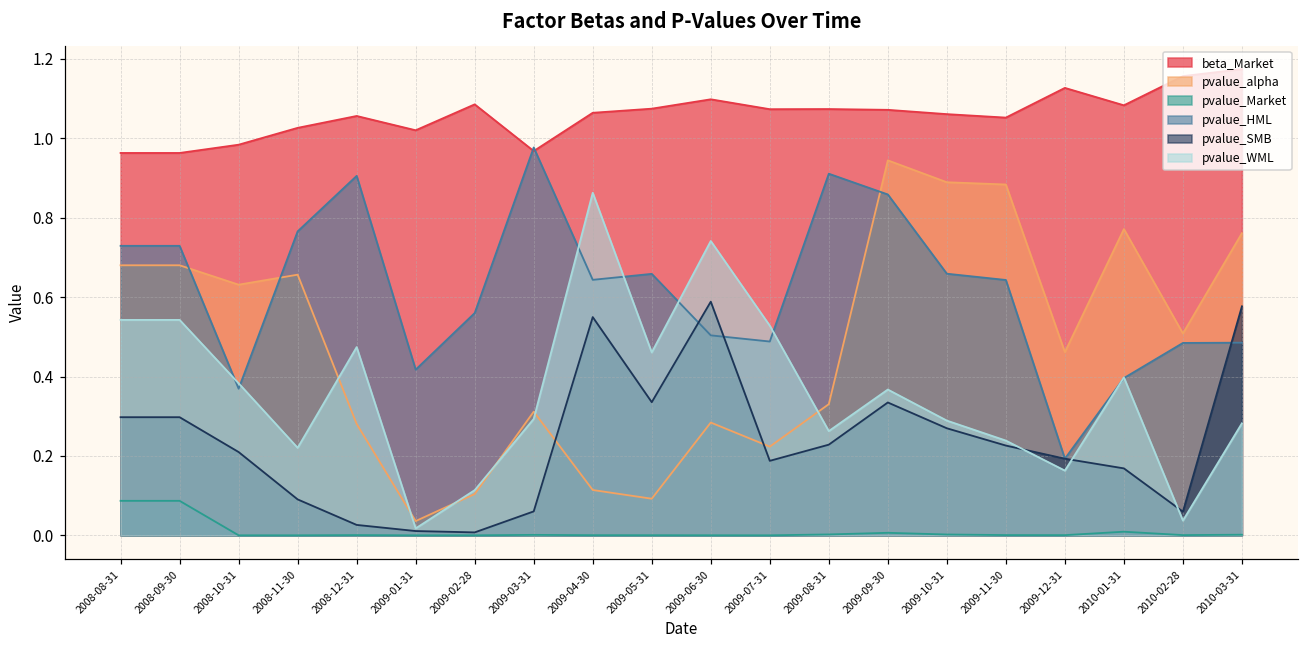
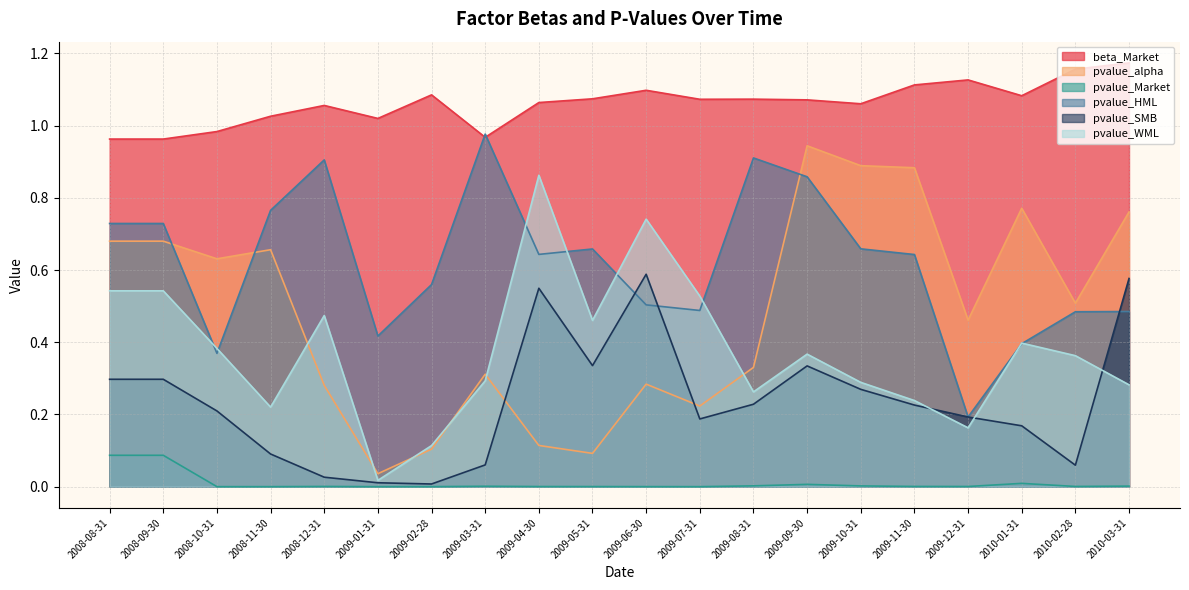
beta_Market, 2009-11-30: 1.05 -> 1.11
pvalue_WML, 2010-02-28: 0.04 -> 0.36
